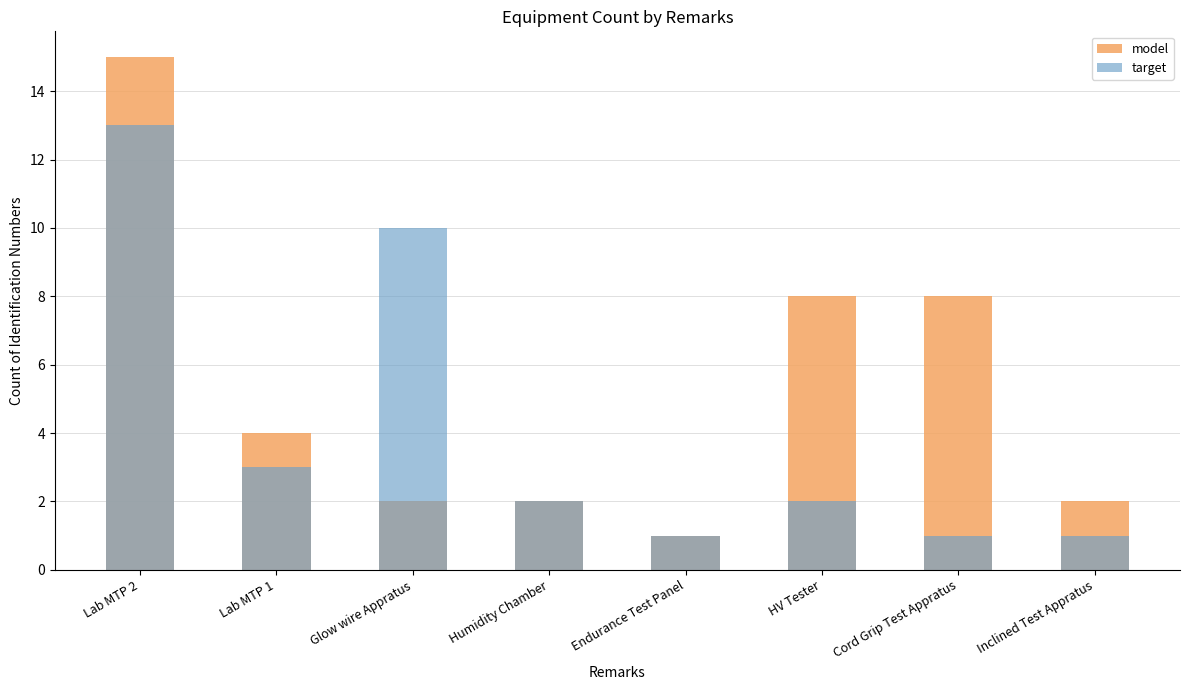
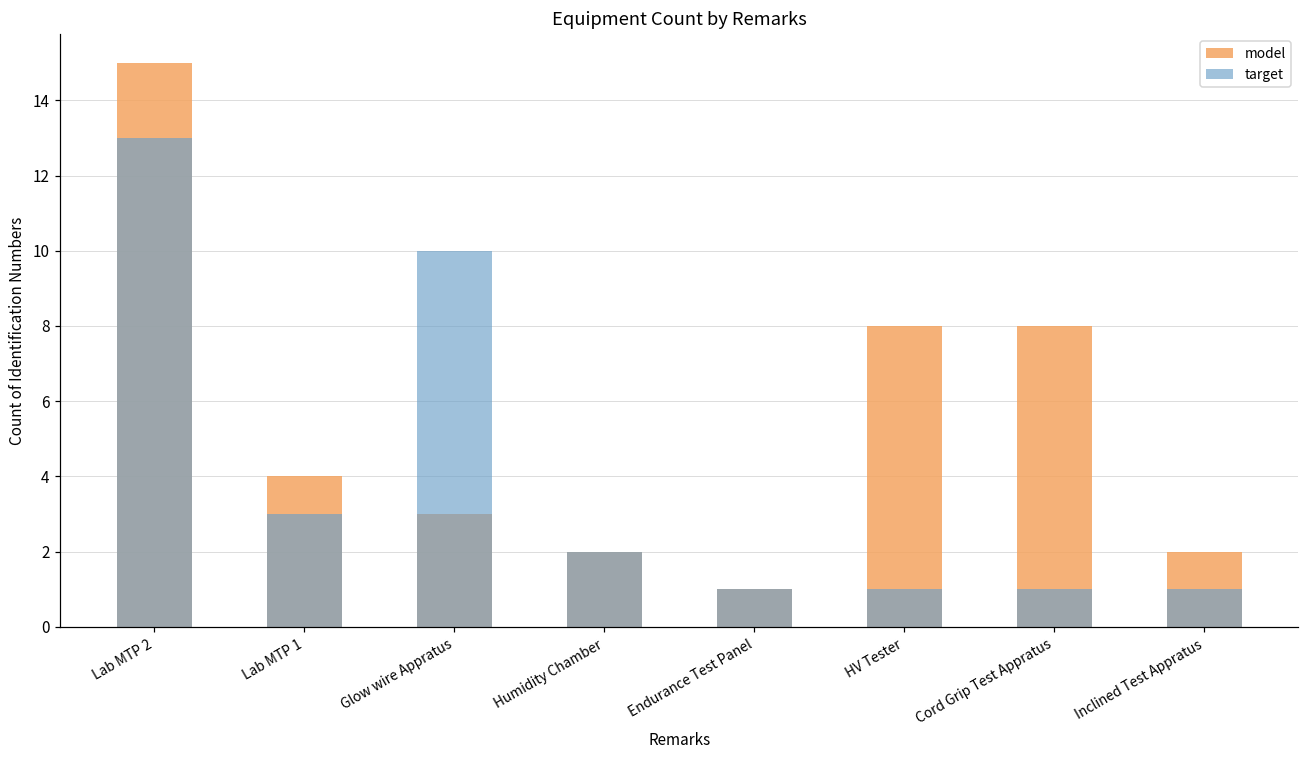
model, Glow wire Appratus: 2 -> 3
target, HV Tester: 2 -> 1
